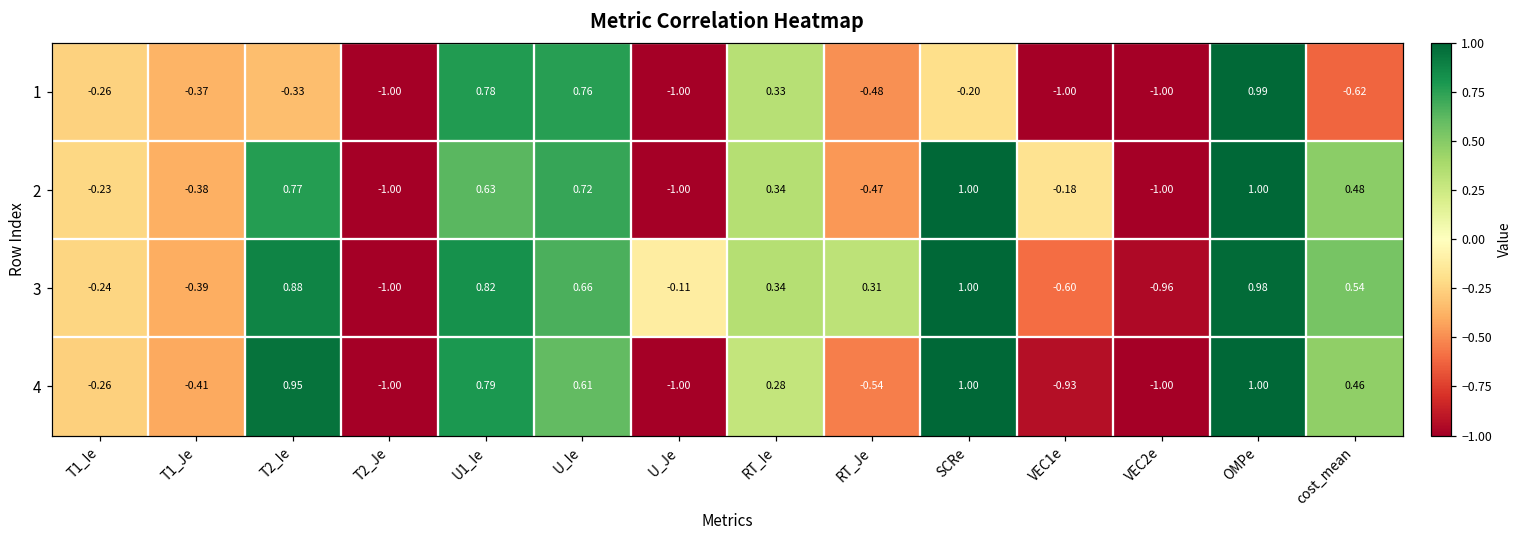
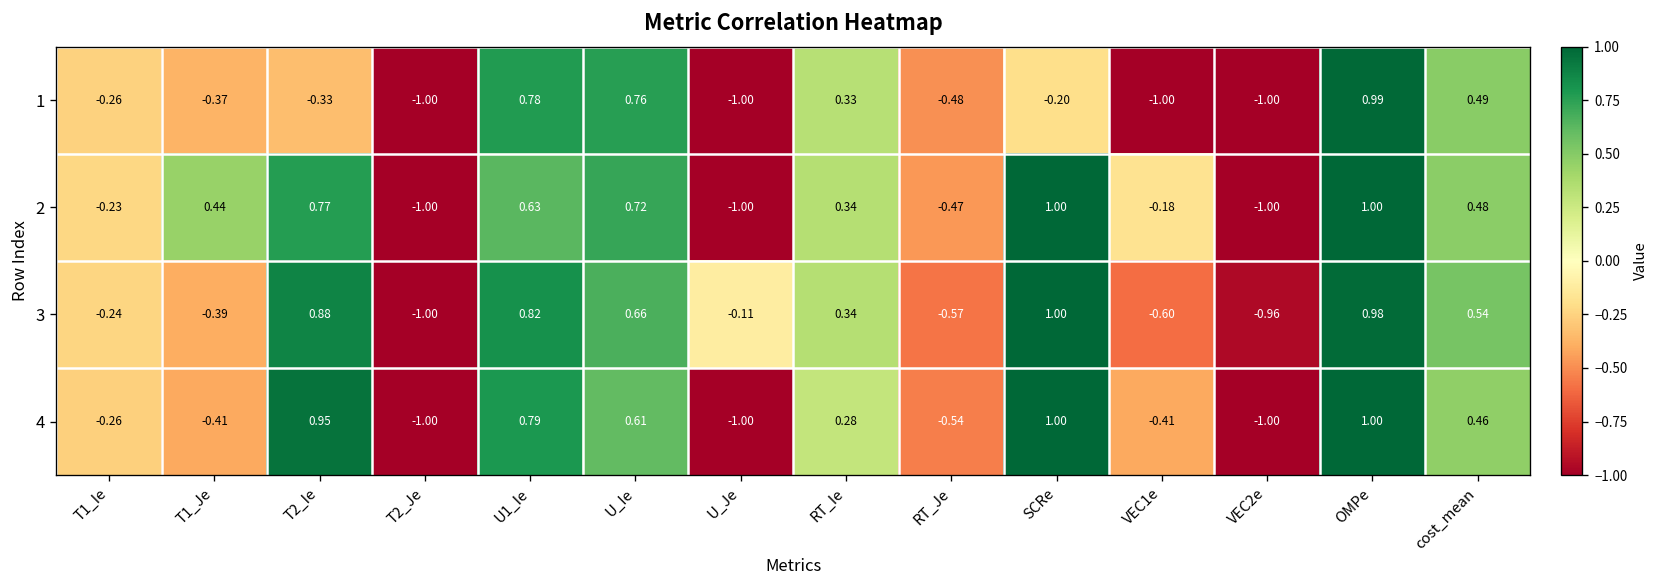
1, cost_mean: -0.62 -> 0.49
2, T1_Je: -0.38 -> 0.44
3, RT_Je: 0.31 -> -0.57
4, VEC1e: -0.93 -> -0.41
